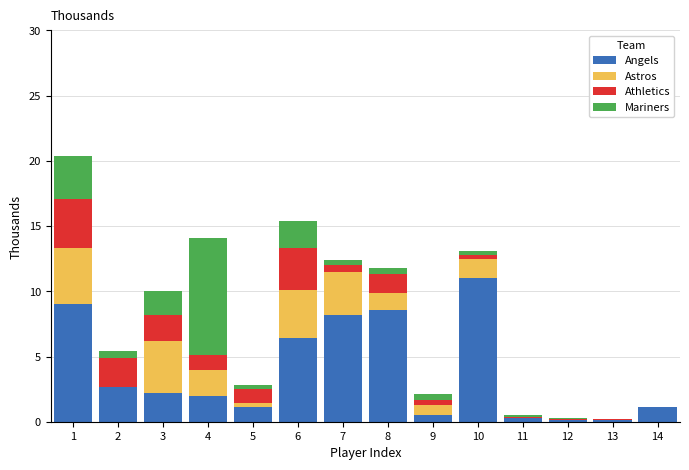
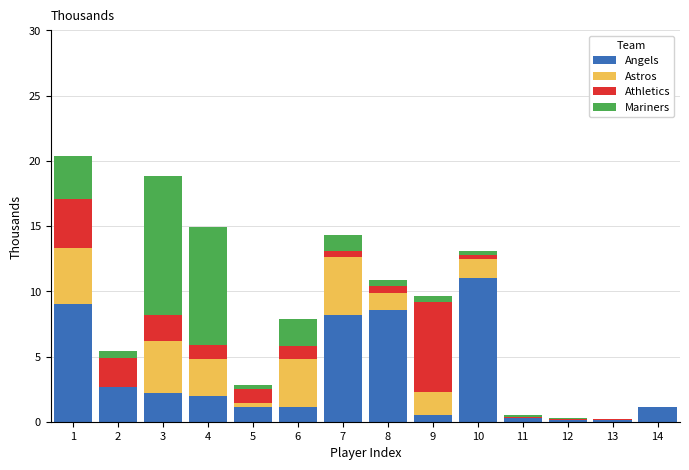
Mariners, 3: 1.8 -> 10.6
Astros, 4: 2.0 -> 2.8
Angels, 6: 6.4 -> 1.1
Athletics, 6: 3.2 -> 1.0
Astros, 7: 3.3 -> 4.4
Mariners, 7: 0.4 -> 1.2
Athletics, 8: 1.4 -> 0.5
Astros, 9: 0.8 -> 1.8
Athletics, 9: 0.4 -> 6.9
